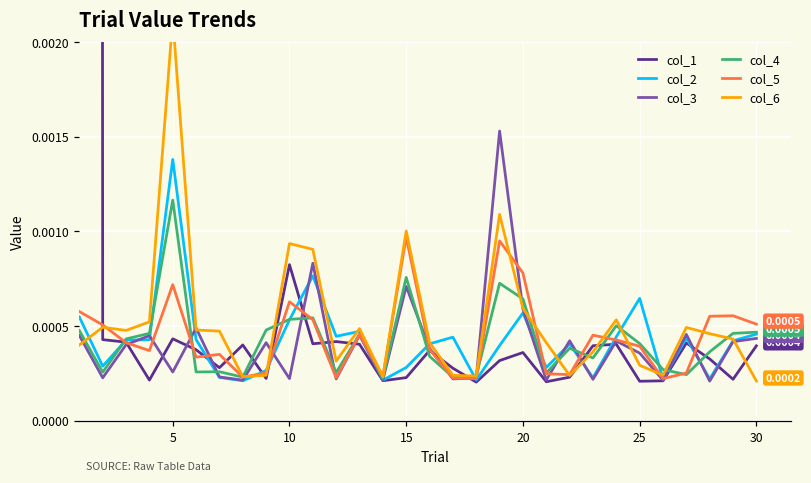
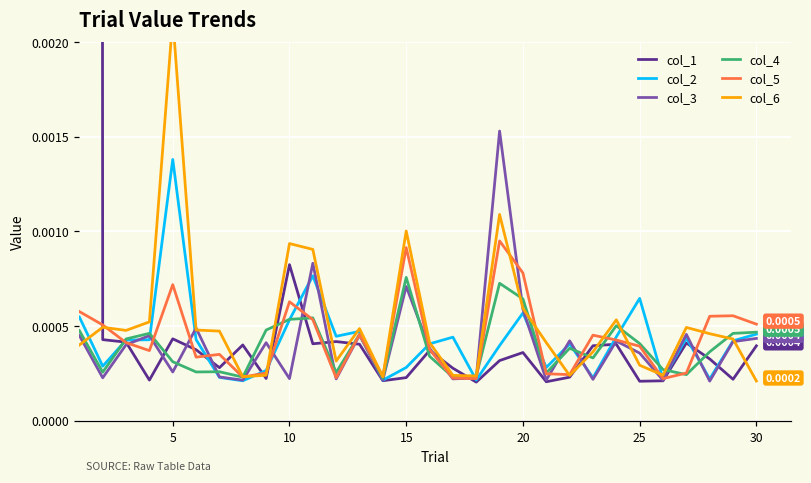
col_4, 5: 0.00117 -> 0.00031
col_5, 15: 0.00097 -> 0.00091
